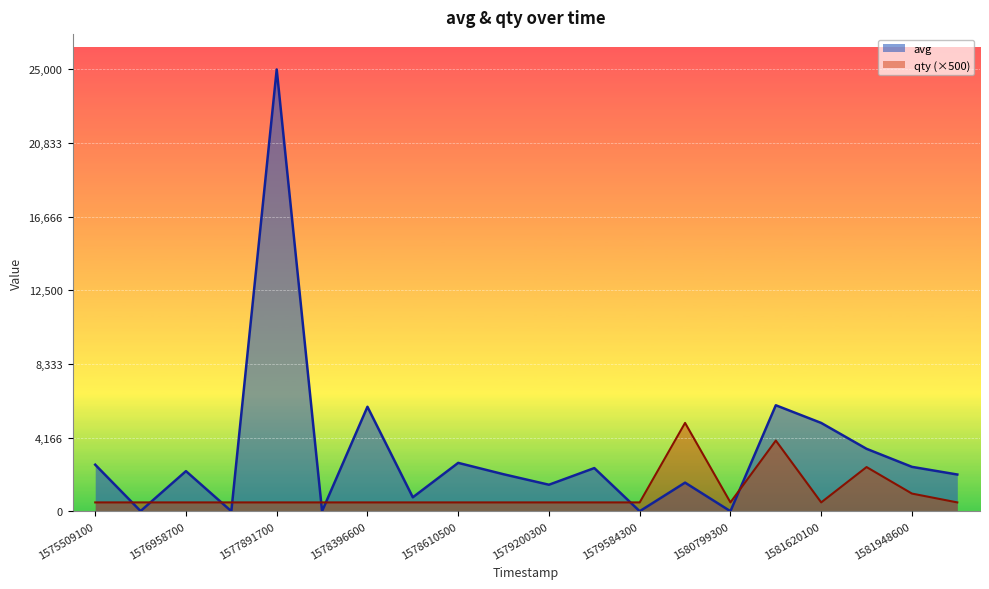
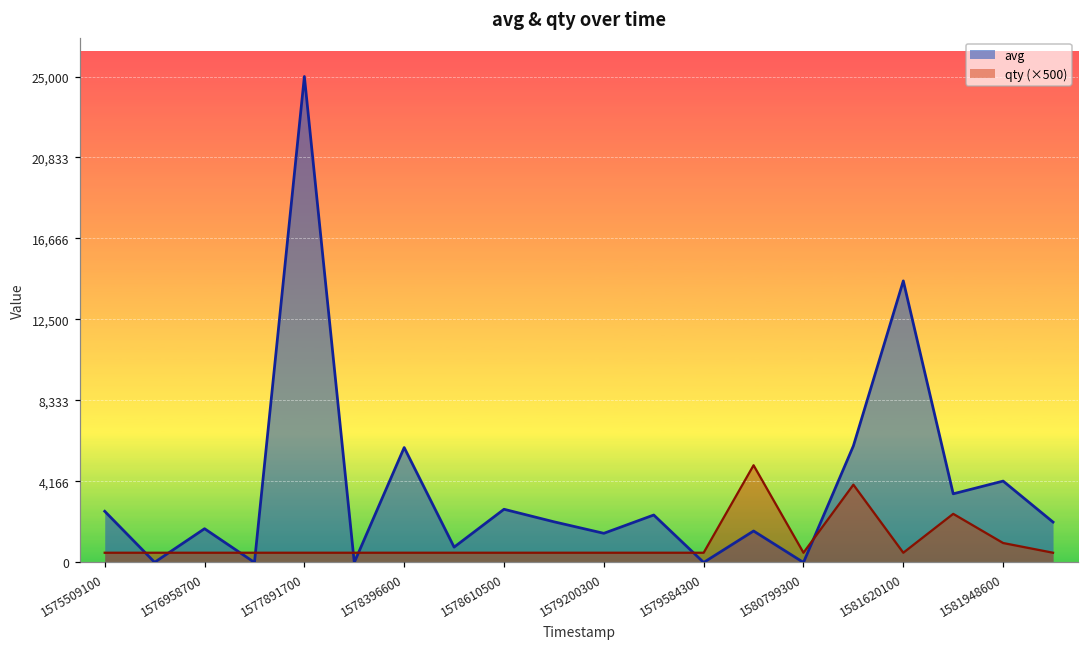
avg, 1576958700: 2,300 -> 1,700
avg, 1581620100: 5,000 -> 14,500
avg, 1581948600: 2,500 -> 4,200
